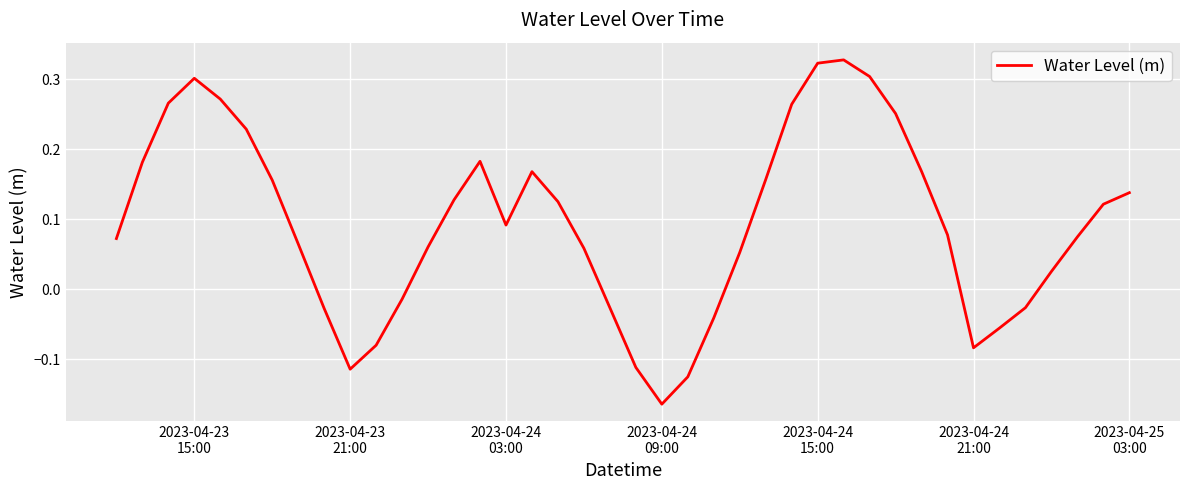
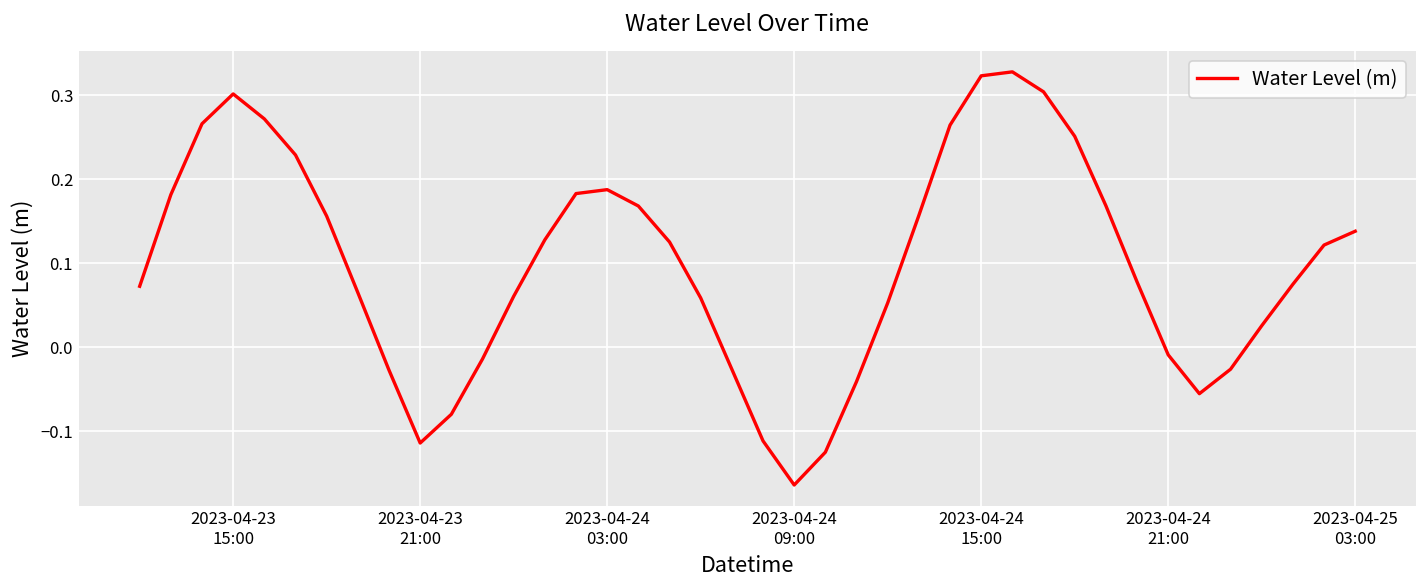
2023-04-24 03:00: 0.09 -> 0.19
2023-04-24 21:00: -0.08 -> -0.01
